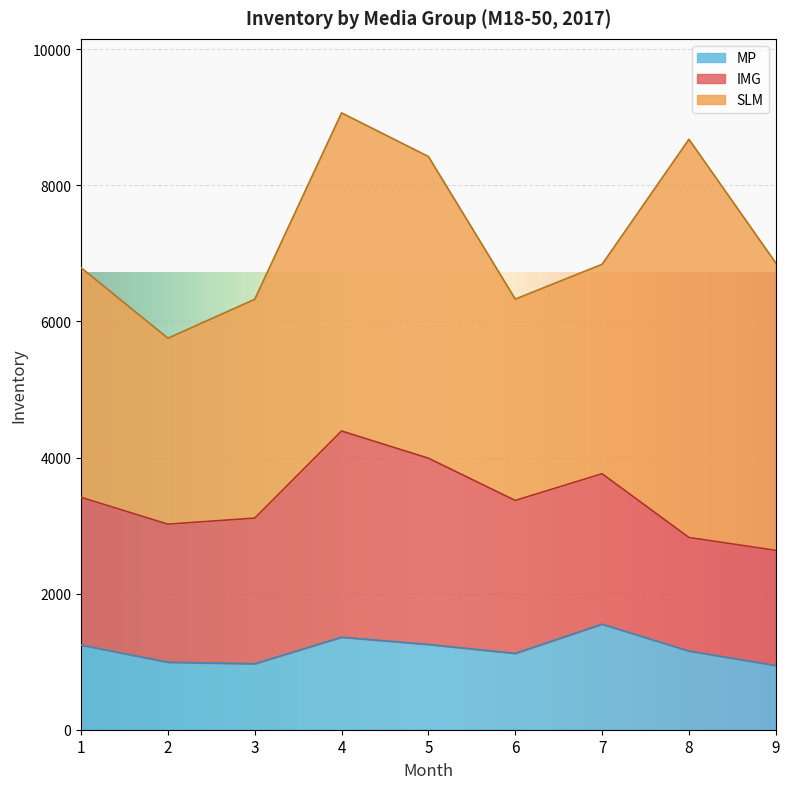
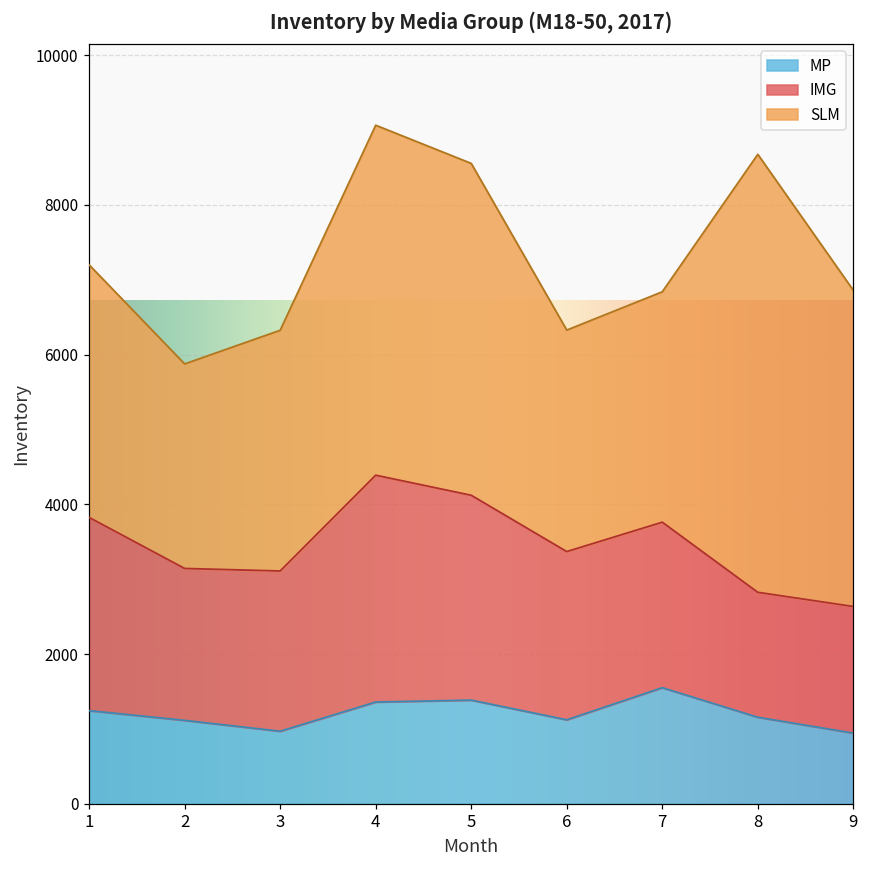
IMG, 1: 2200 -> 2600
MP, 2: 1000 -> 1100
MP, 5: 1300 -> 1400
